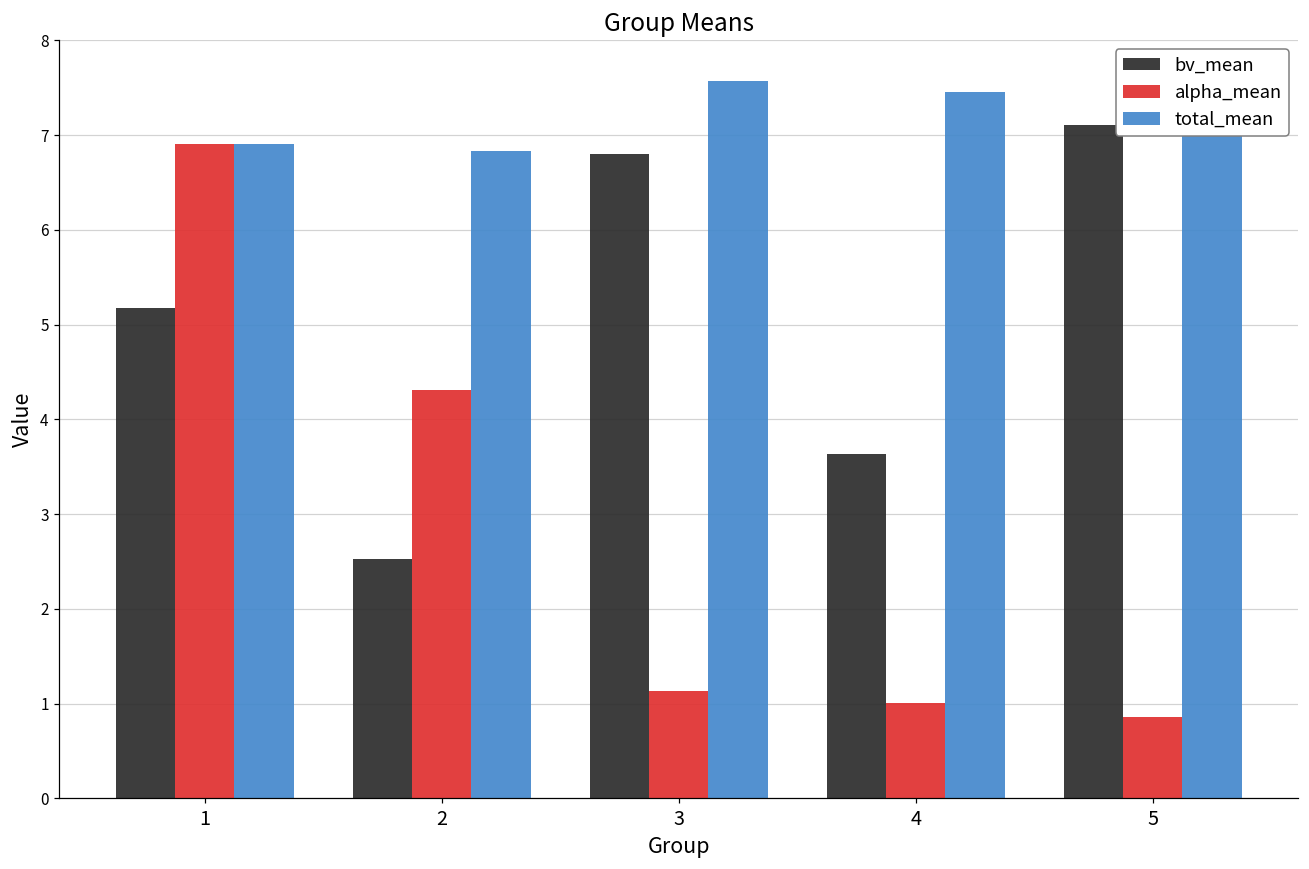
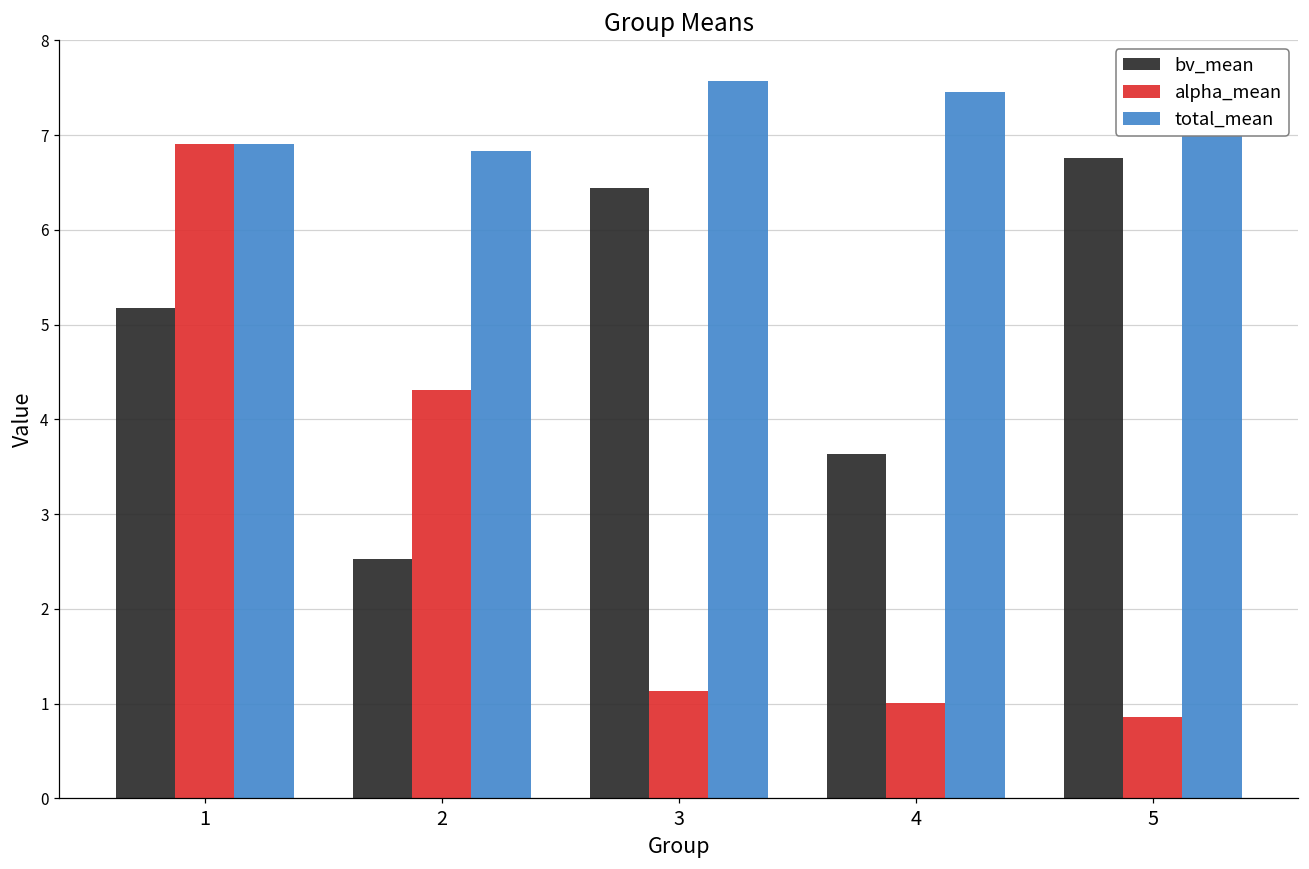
bv_mean, 3: 6.8 -> 6.4
bv_mean, 5: 7.1 -> 6.8
